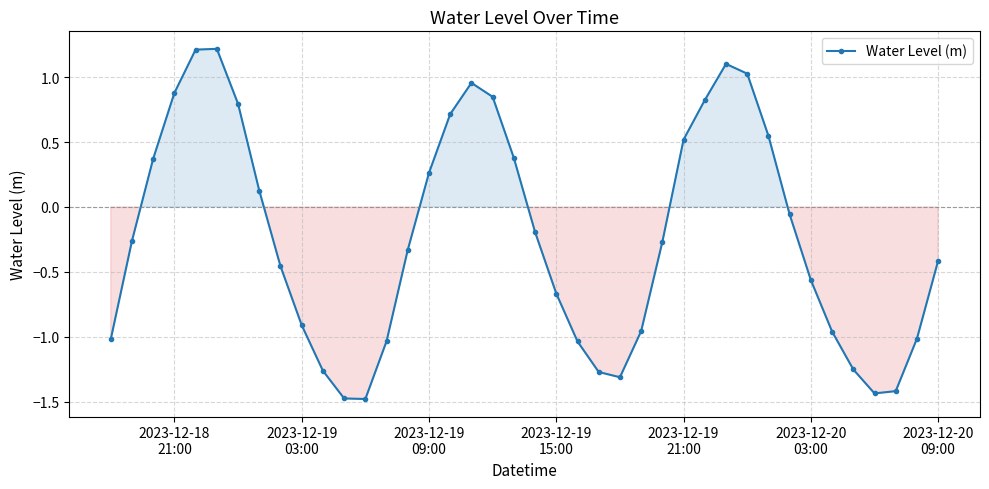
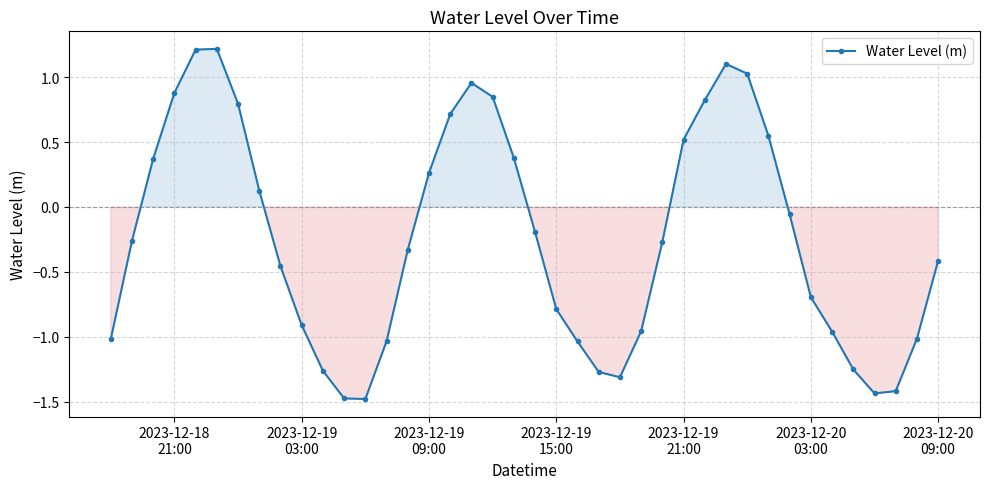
2023-12-19 15:00: -0.67 -> -0.79
2023-12-20 03:00: -0.56 -> -0.69
